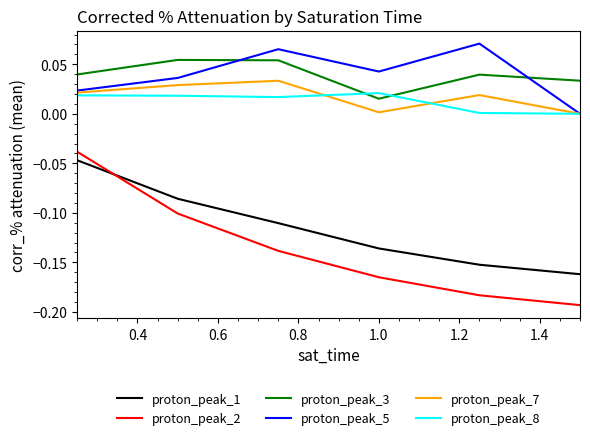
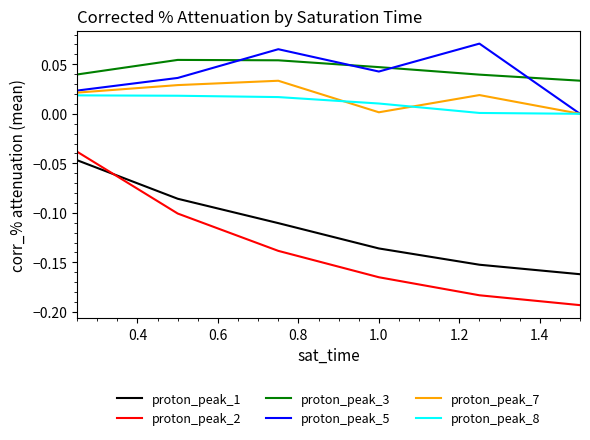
proton_peak_3, 1.0: 0.02 -> 0.05
proton_peak_8, 1.0: 0.02 -> 0.01
